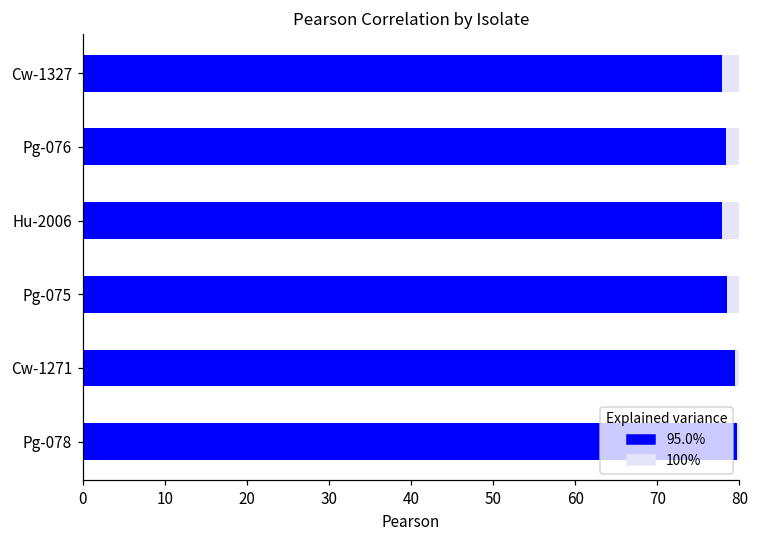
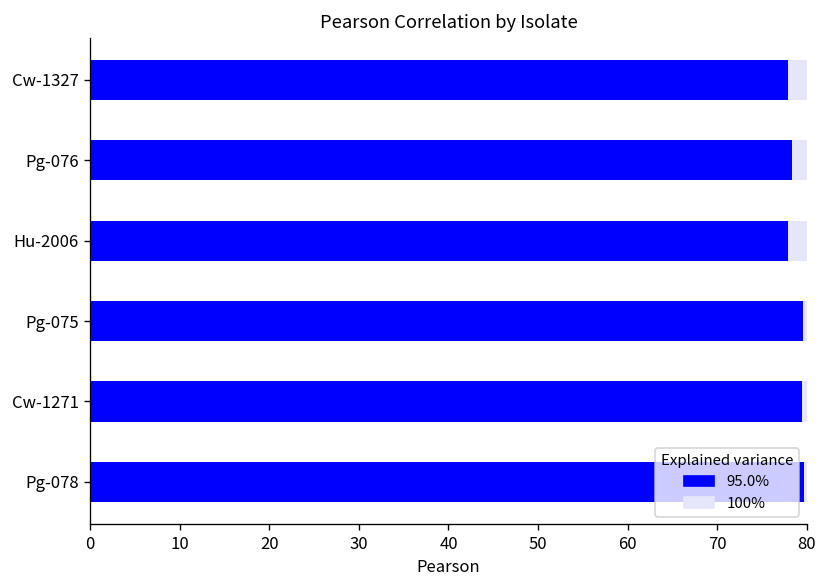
95.0%, Pg-075: 78 -> 80
